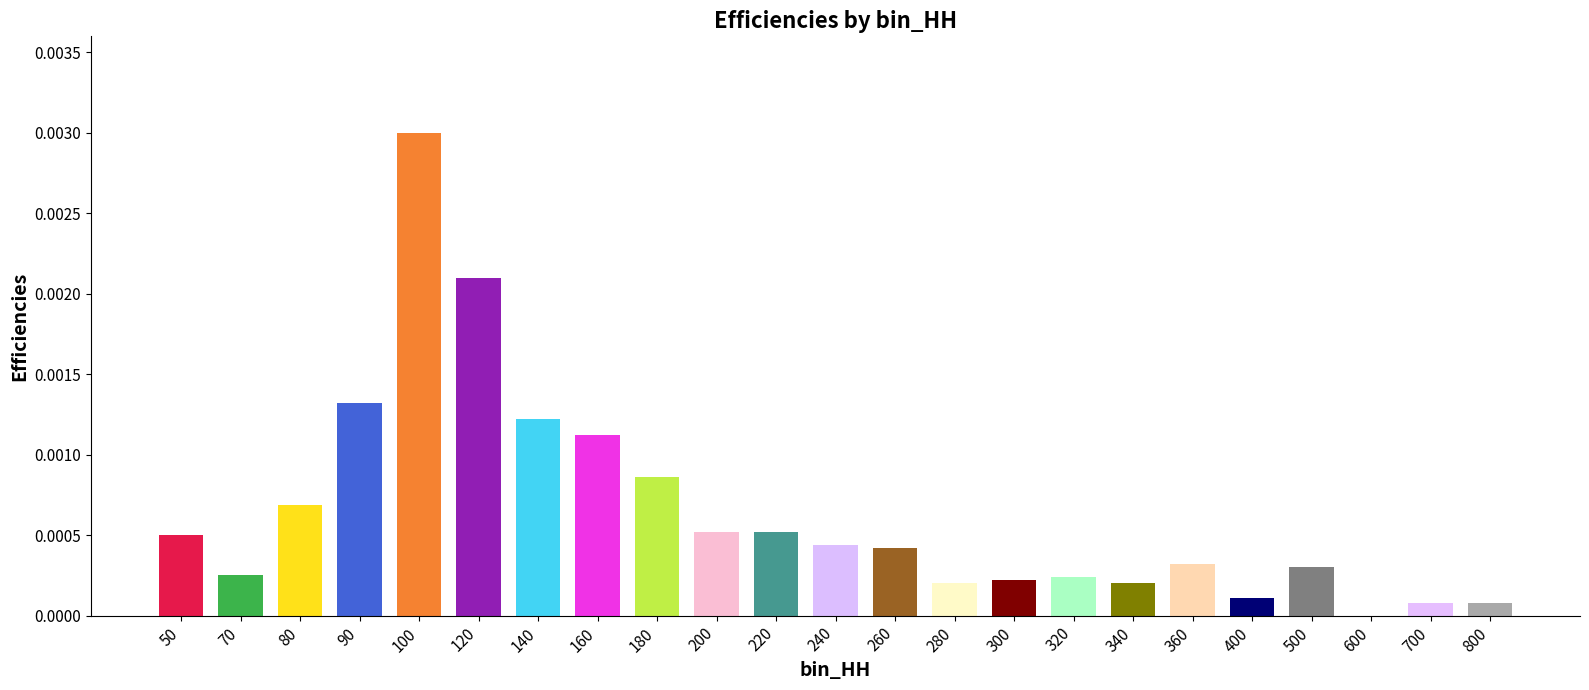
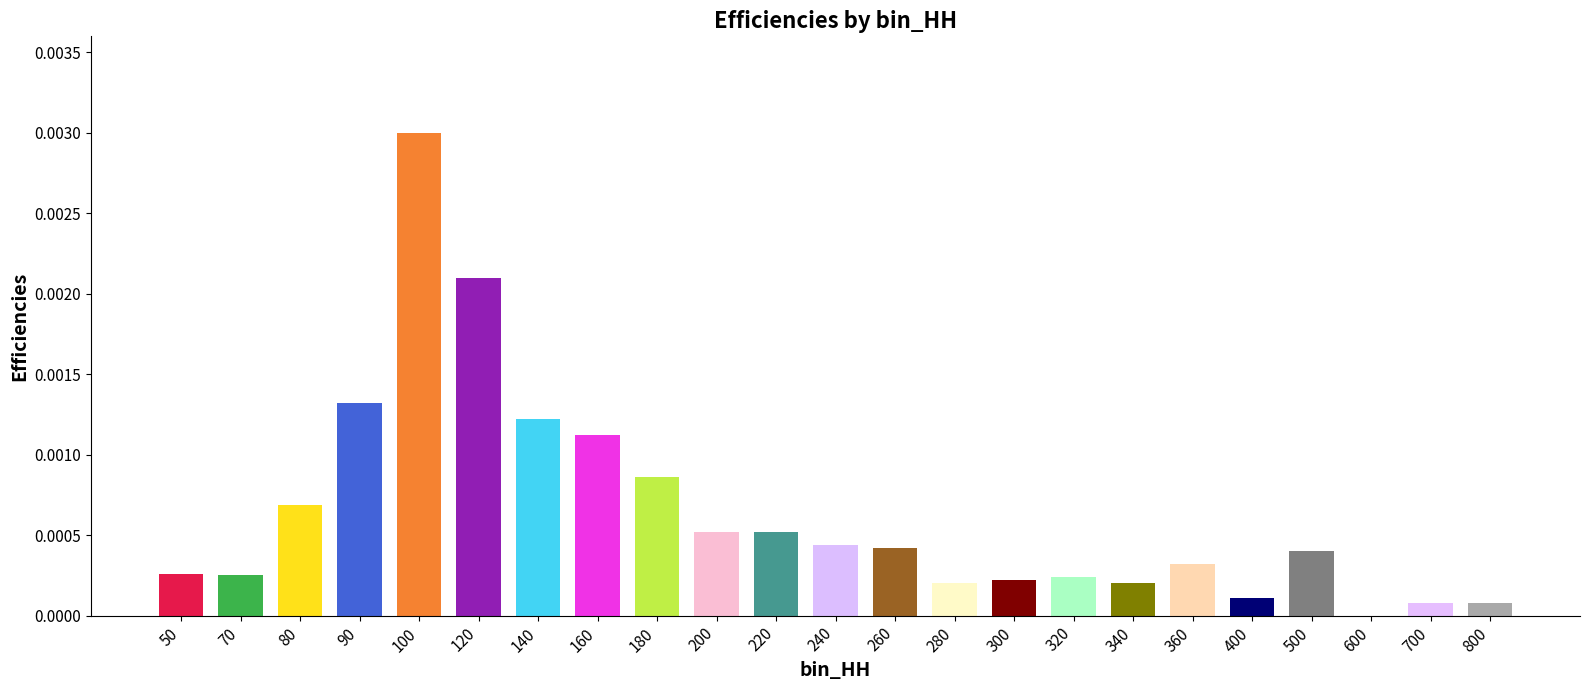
50: 0.00050 -> 0.00026
500: 0.0003 -> 0.0004
